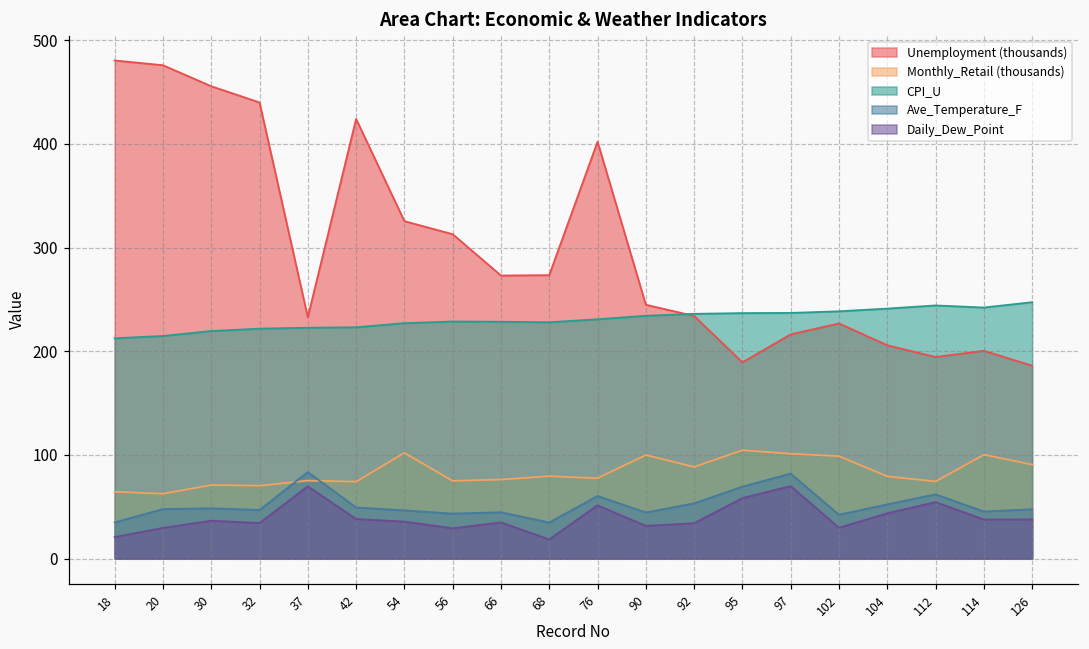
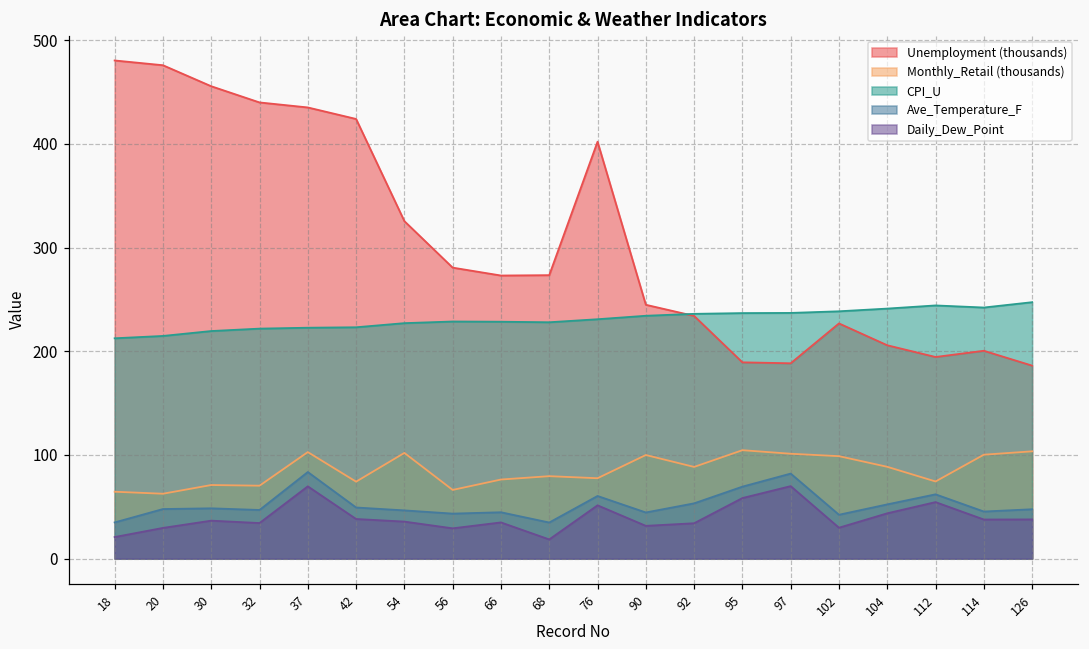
Unemployment (thousands), 37: 230 -> 440
Monthly_Retail (thousands), 37: 80 -> 100
Unemployment (thousands), 56: 310 -> 280
Monthly_Retail (thousands), 56: 75 -> 66
Unemployment (thousands), 97: 220 -> 190
Monthly_Retail (thousands), 104: 80 -> 90
Monthly_Retail (thousands), 126: 90 -> 100
